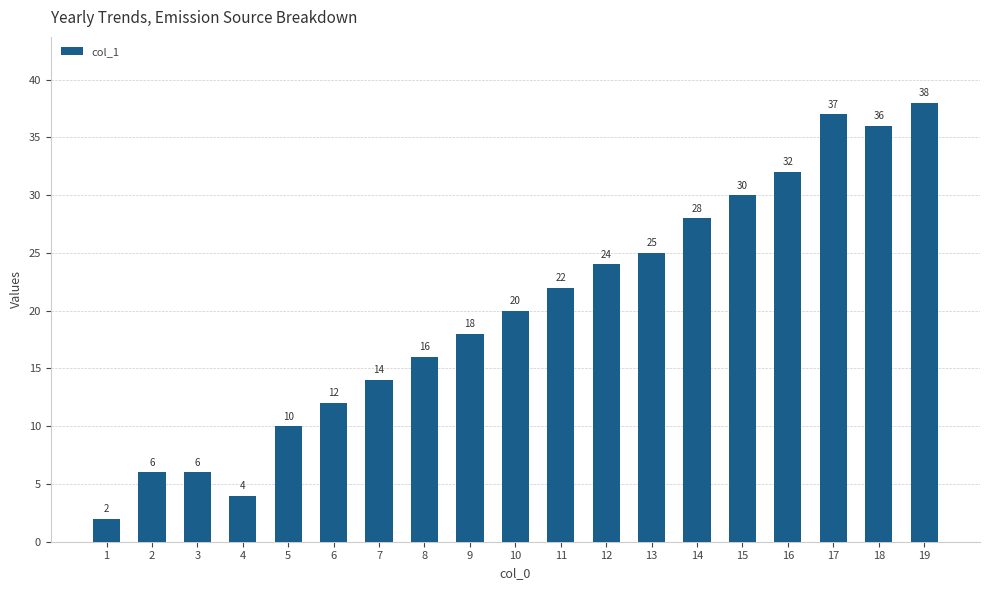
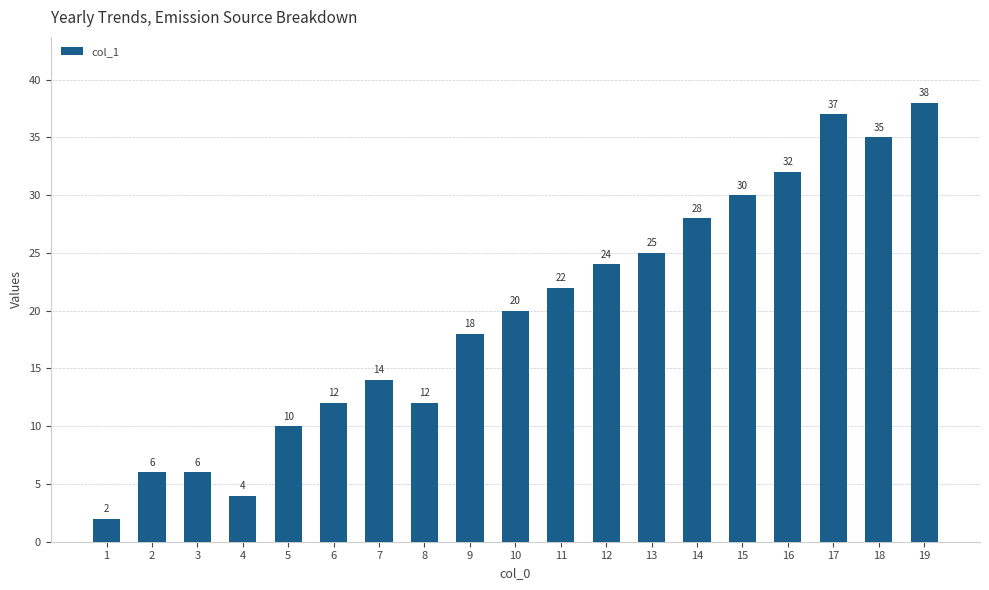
8: 16 -> 12
18: 36 -> 35
